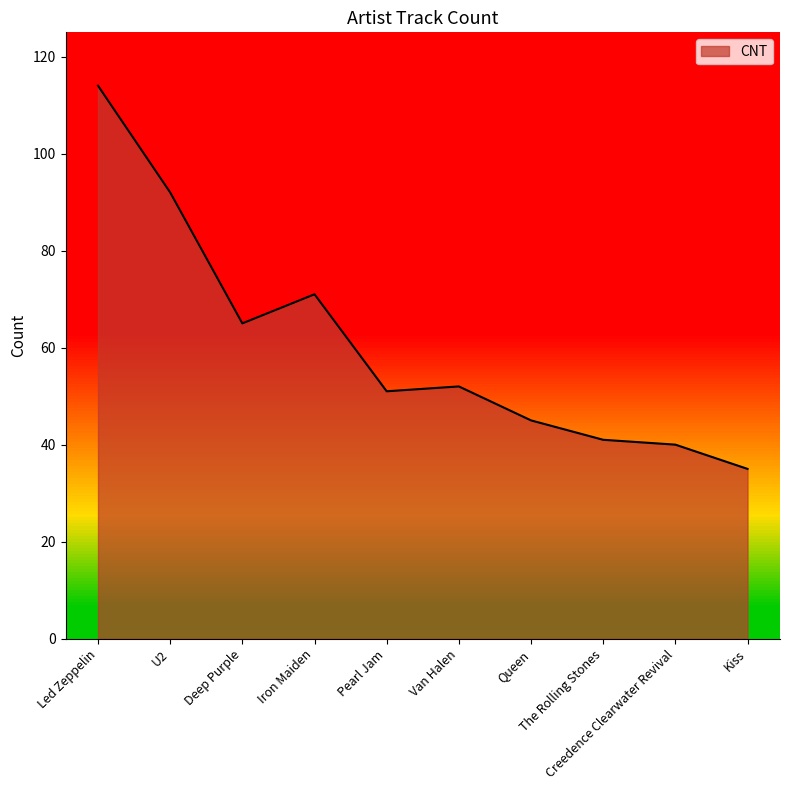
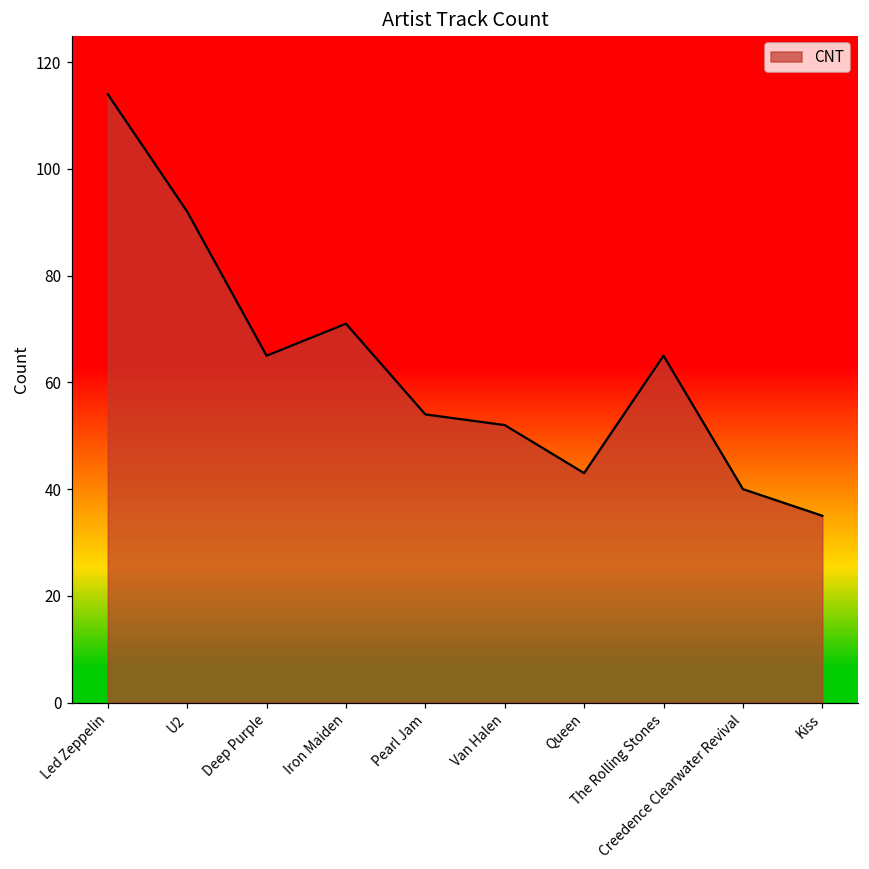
Pearl Jam: 51 -> 54
Queen: 45 -> 43
The Rolling Stones: 41 -> 65
